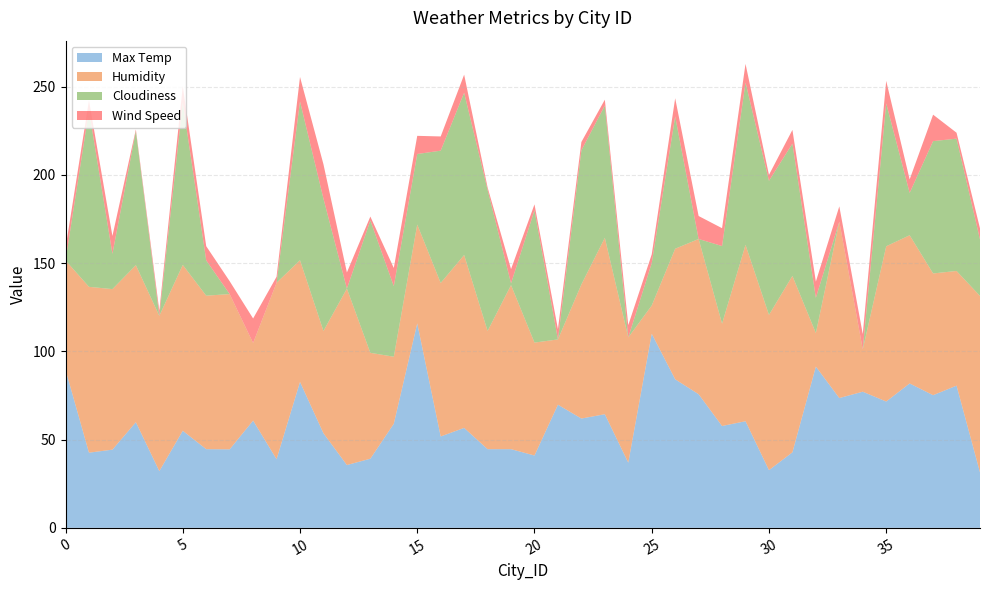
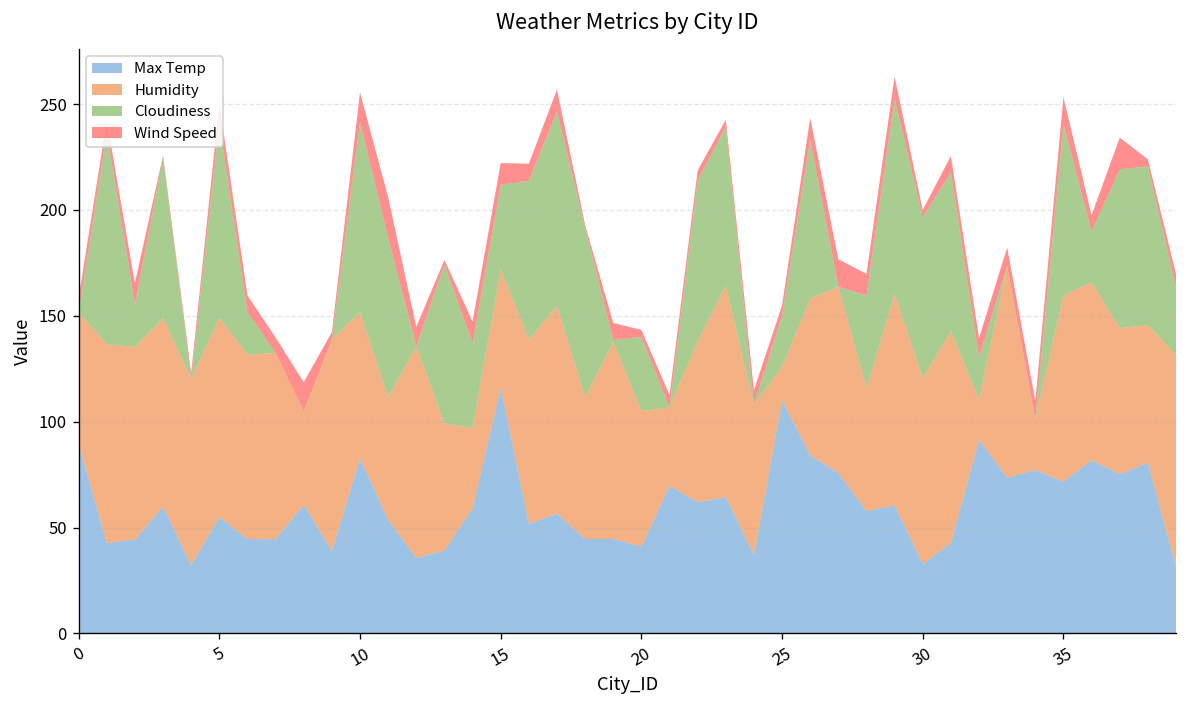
Cloudiness, 20: 75 -> 35
